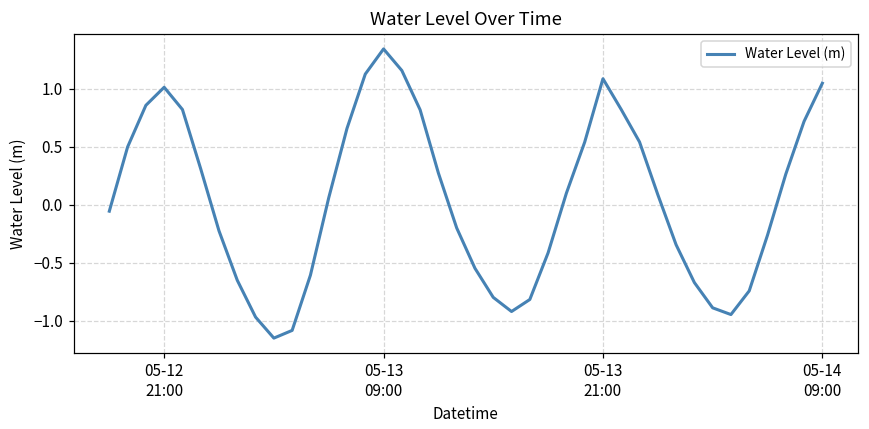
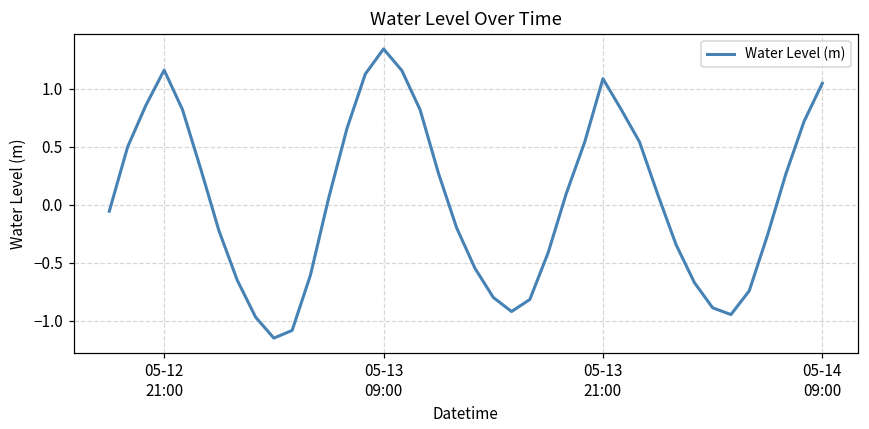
05-12 21:00: 1.01 -> 1.16
